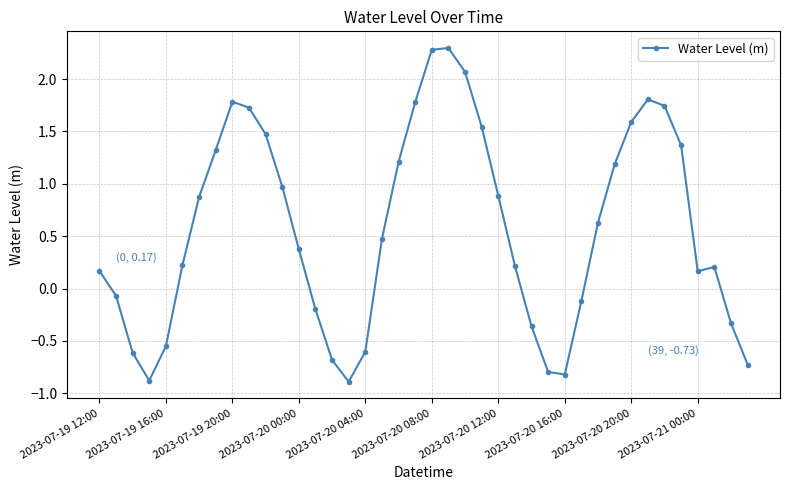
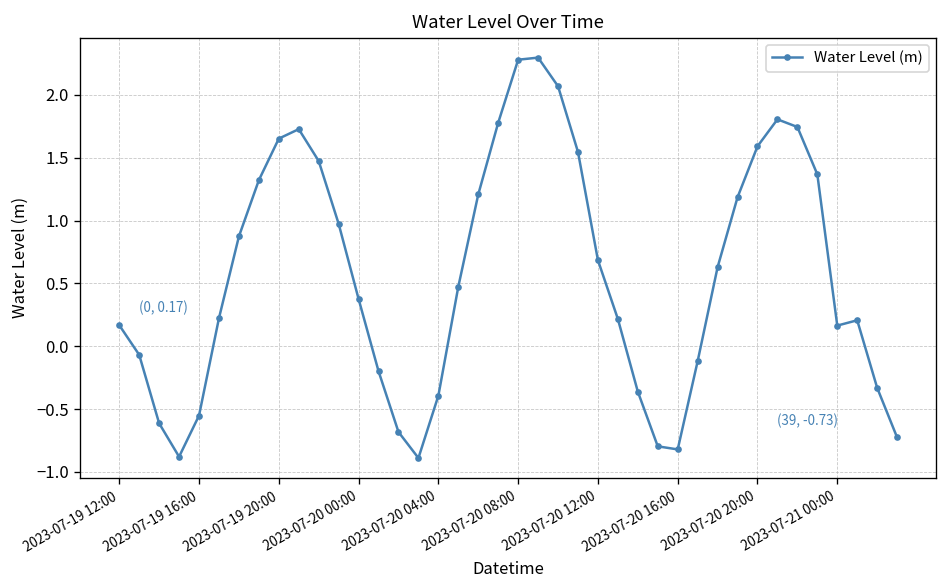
2023-07-19 20:00: 1.78 -> 1.65
2023-07-20 04:00: -0.60 -> -0.39
2023-07-20 12:00: 0.89 -> 0.69
